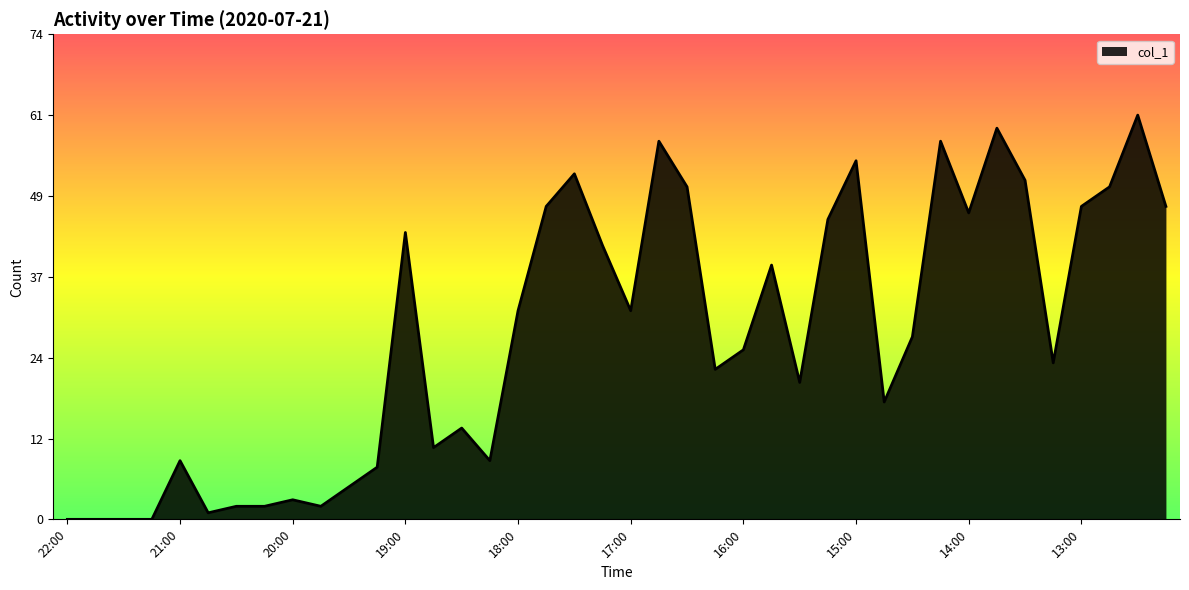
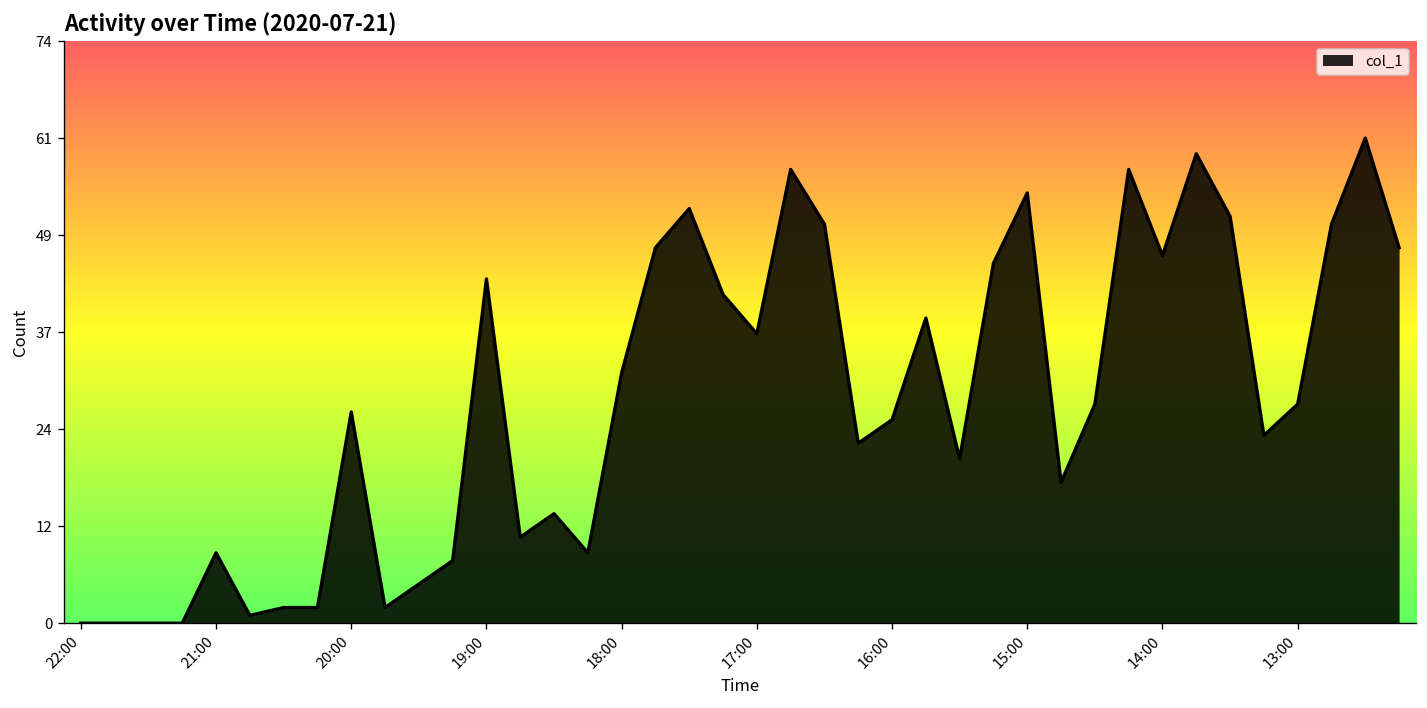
20:00: 3 -> 27
17:00: 32 -> 37
13:00: 48 -> 28
